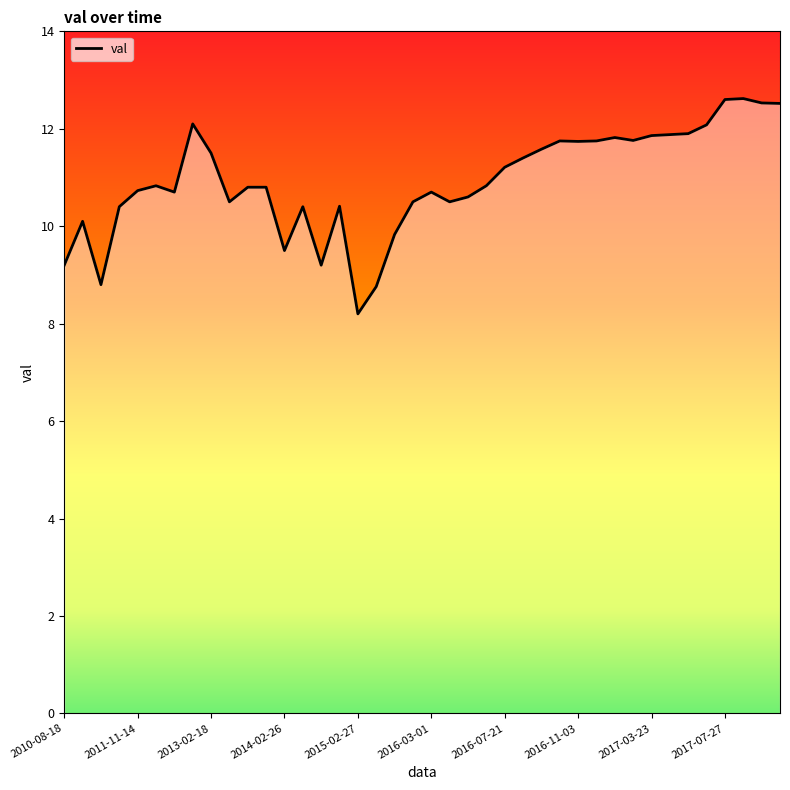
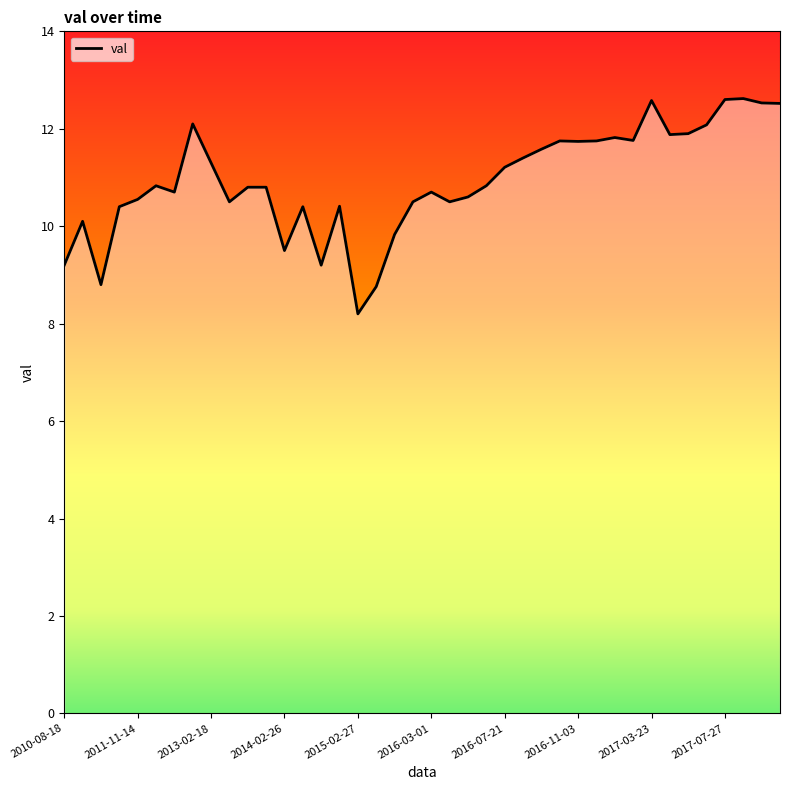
2011-11-14: 10.7 -> 10.6
2013-02-18: 11.5 -> 11.3
2017-03-23: 11.9 -> 12.6
